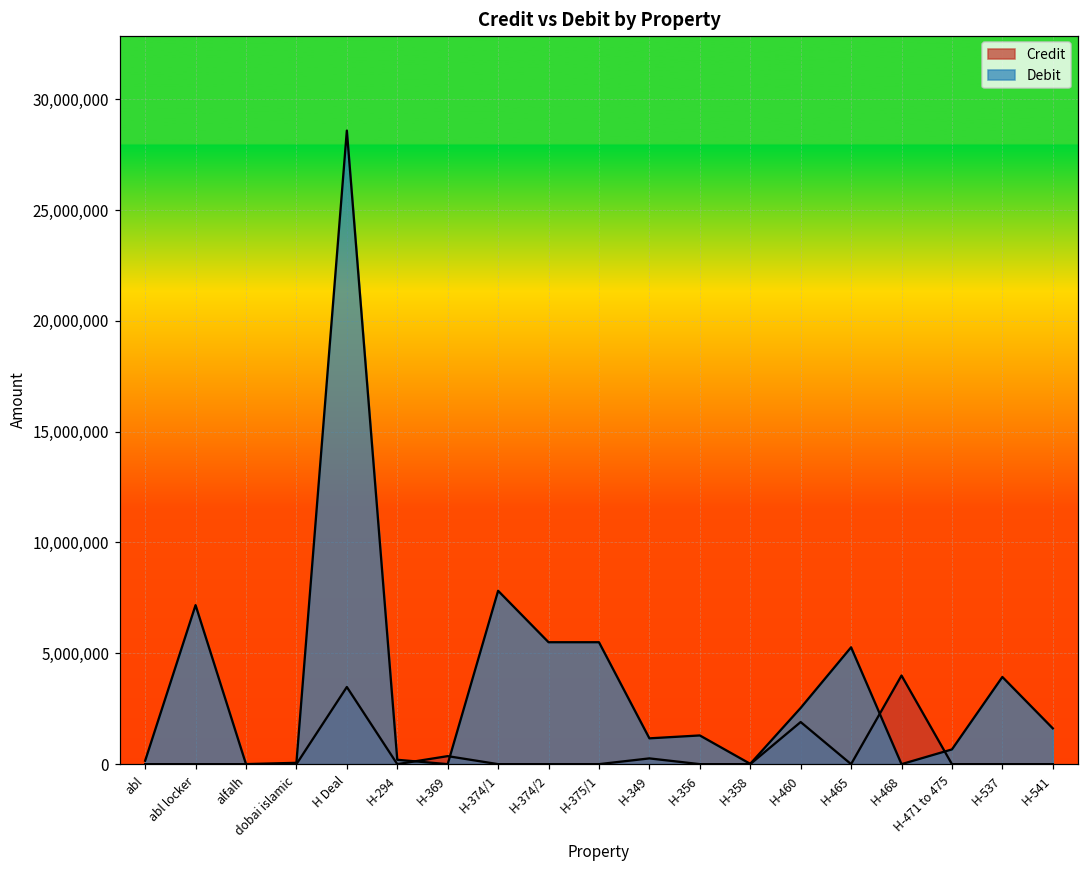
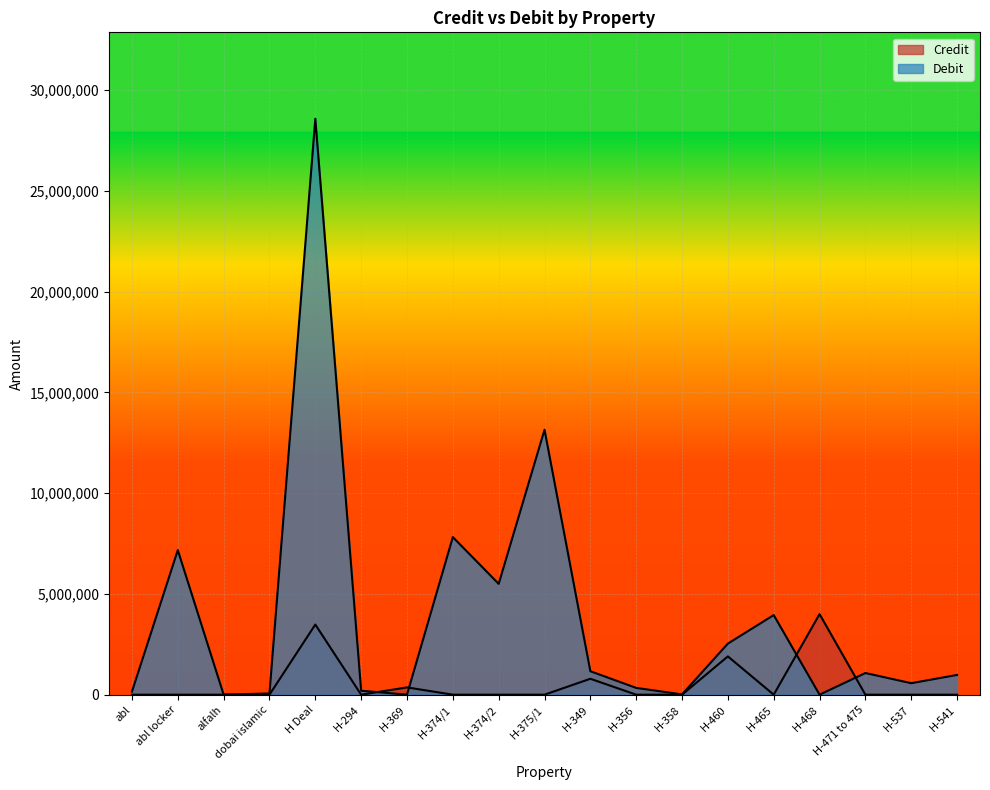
Debit, H-375/1: 5,500,000 -> 13,100,000
Credit, H-349: 300,000 -> 800,000
Debit, H-356: 1,300,000 -> 300,000
Debit, H-465: 5,300,000 -> 4,000,000
Debit, H-471 to 475: 700,000 -> 1,100,000
Debit, H-537: 3,900,000 -> 600,000
Debit, H-541: 1,600,000 -> 1,000,000
